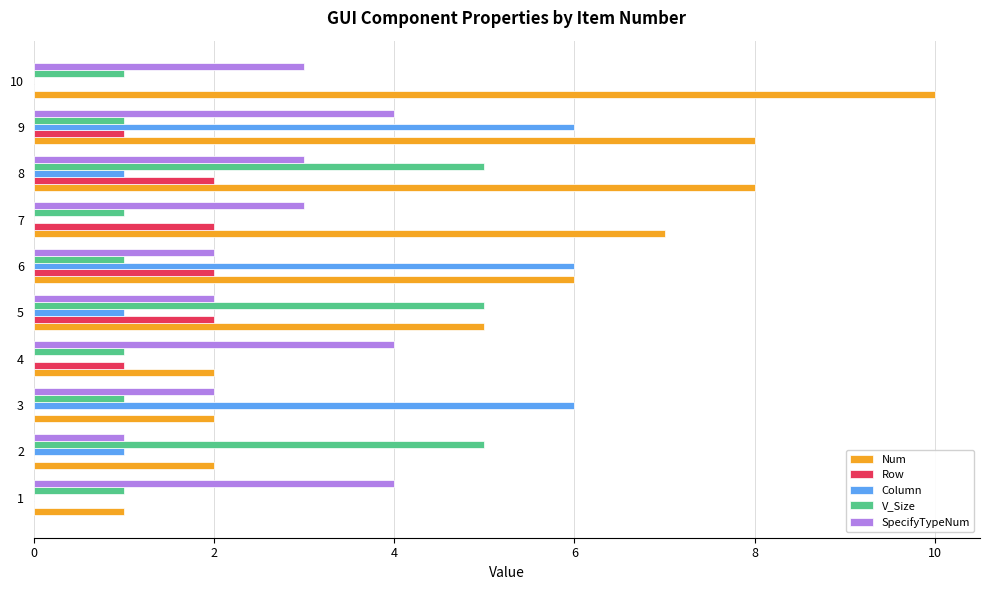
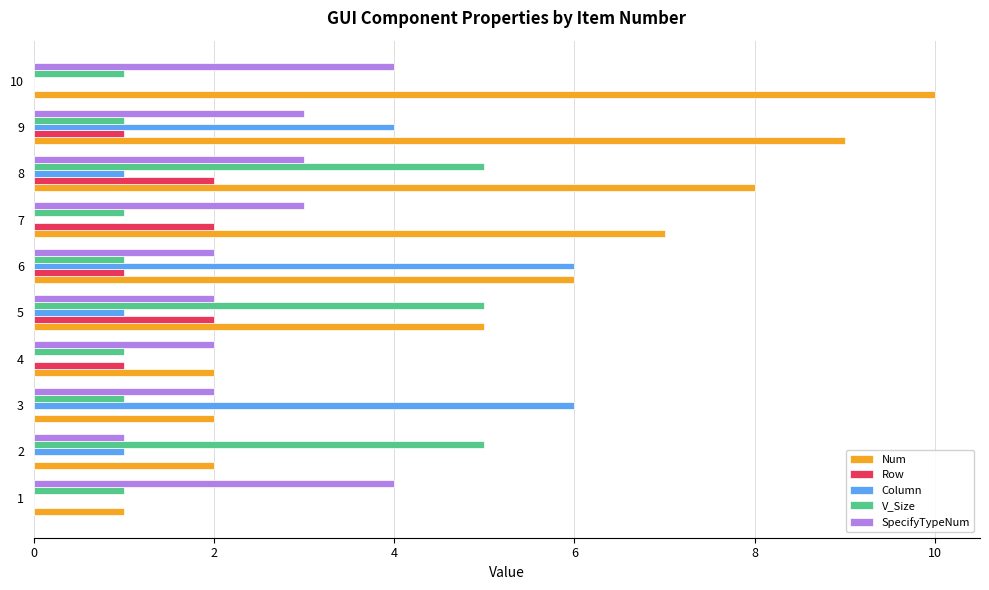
SpecifyTypeNum, 10: 3 -> 4
SpecifyTypeNum, 9: 4 -> 3
Column, 9: 6 -> 4
Num, 9: 8 -> 9
Row, 6: 2 -> 1
SpecifyTypeNum, 4: 4 -> 2
